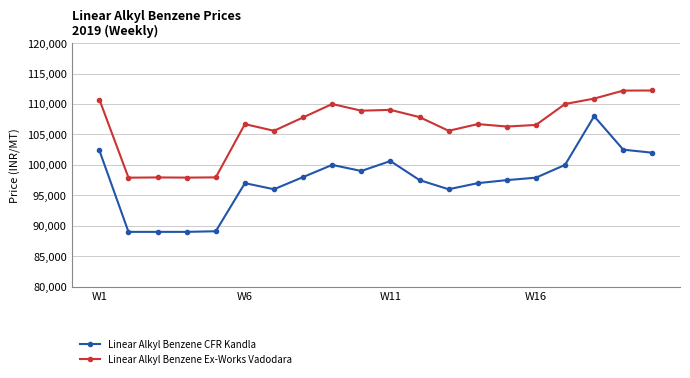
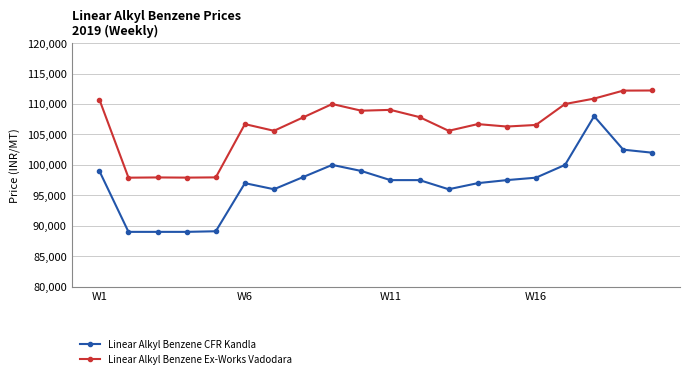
Linear Alkyl Benzene CFR Kandla, W1: 102,000 -> 99,000
Linear Alkyl Benzene CFR Kandla, W11: 101,000 -> 98,000
